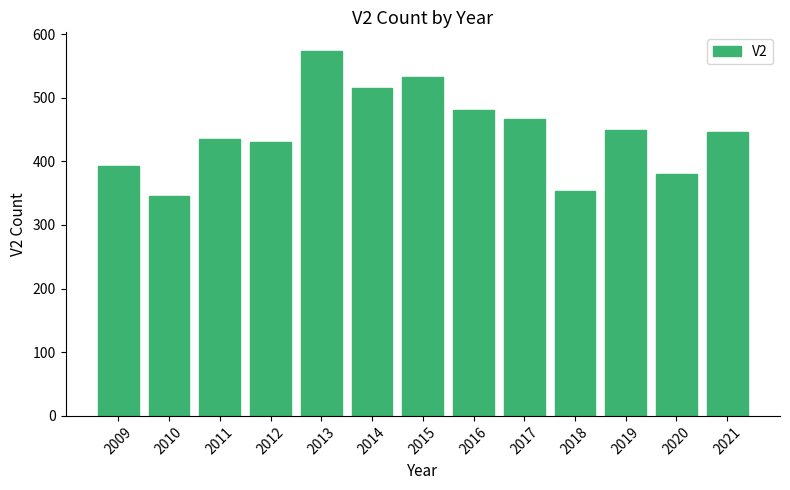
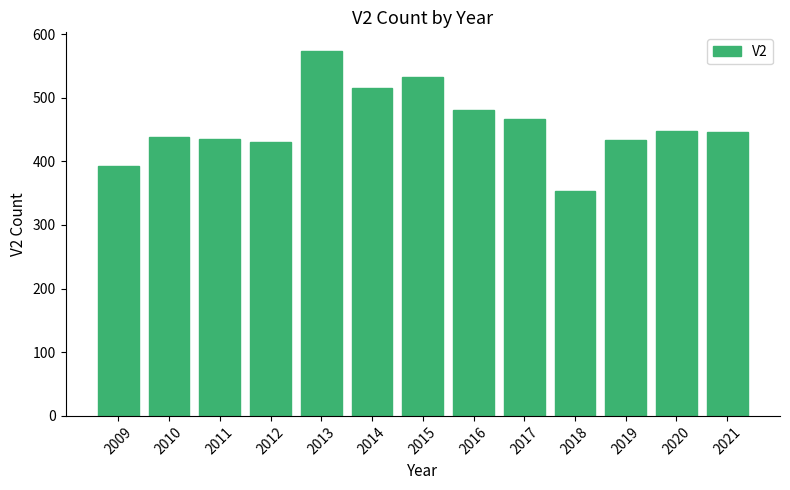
2010: 350 -> 440
2019: 450 -> 430
2020: 380 -> 450
